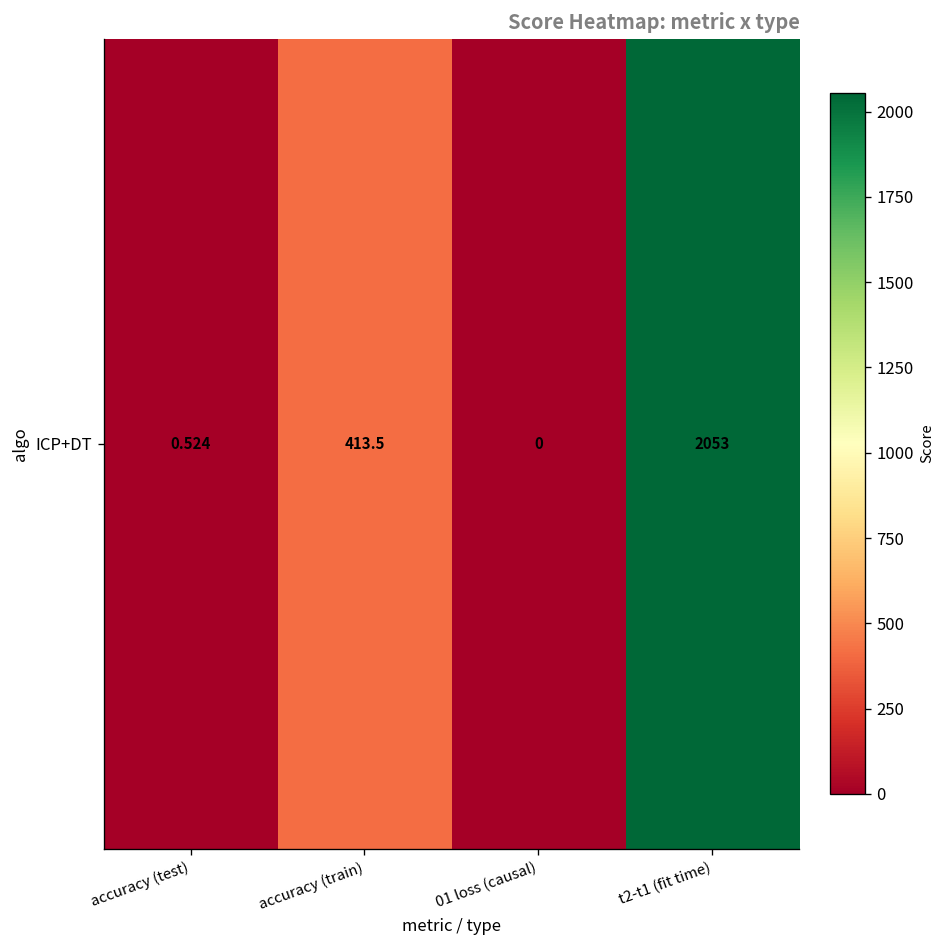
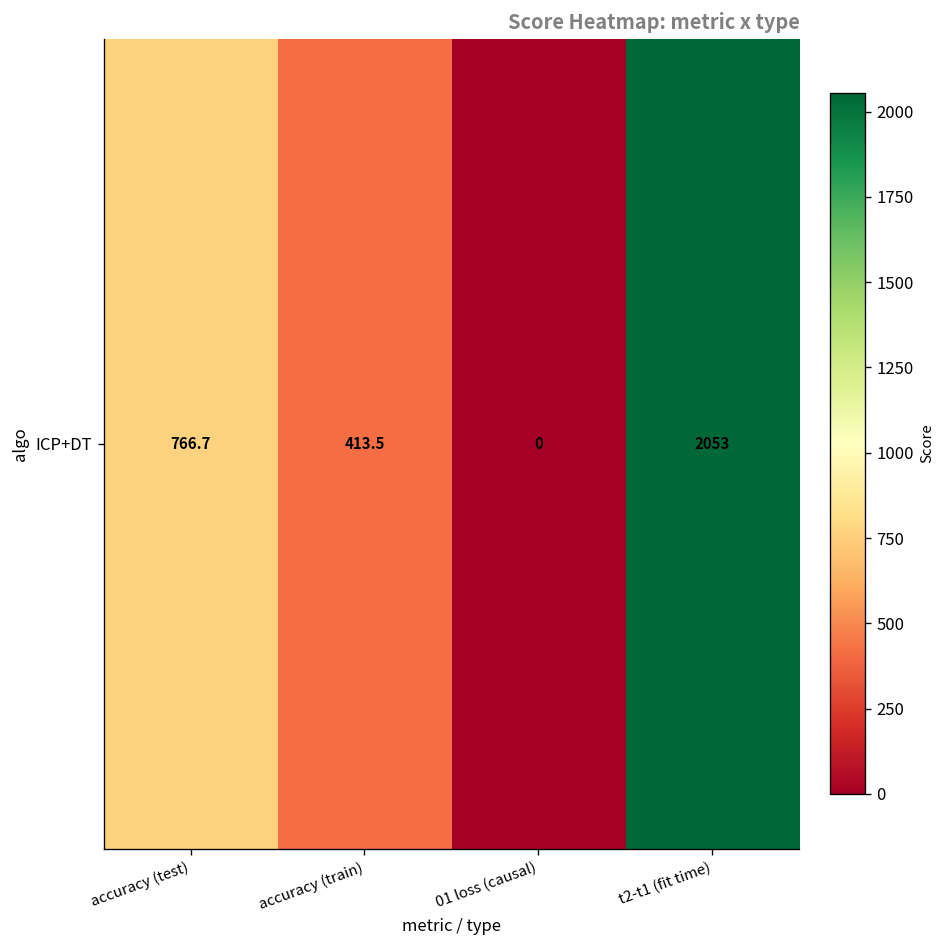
ICP+DT, accuracy (test): 0.524 -> 766.7
